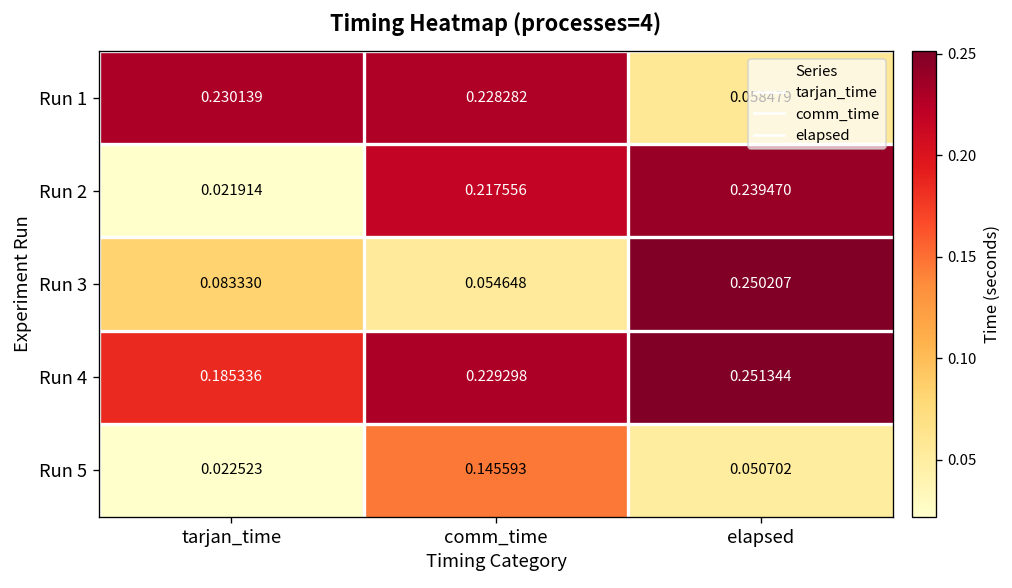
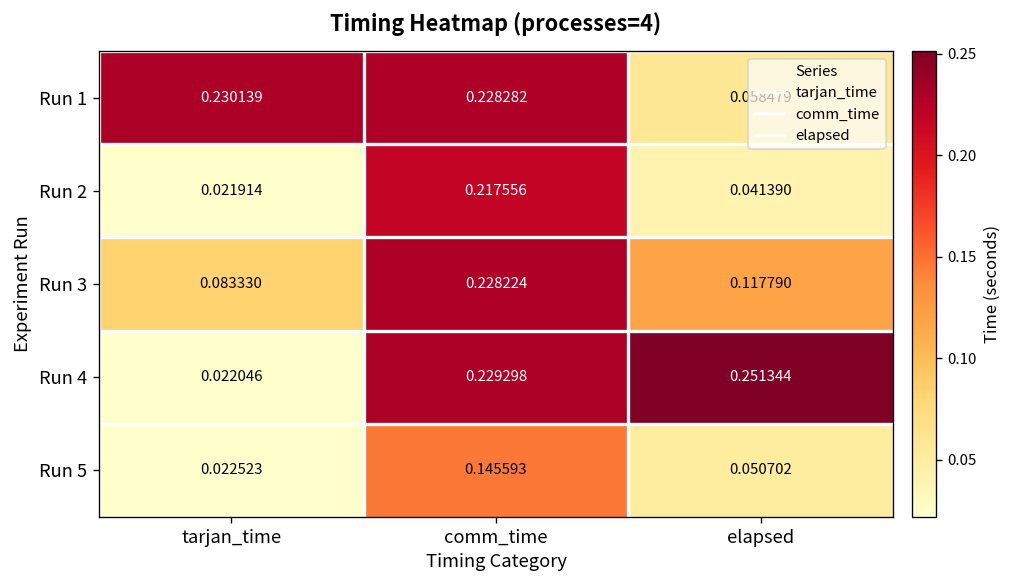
Run 2, elapsed: 0.239470 -> 0.041390
Run 3, comm_time: 0.054648 -> 0.228224
Run 3, elapsed: 0.250207 -> 0.117790
Run 4, tarjan_time: 0.185336 -> 0.022046
